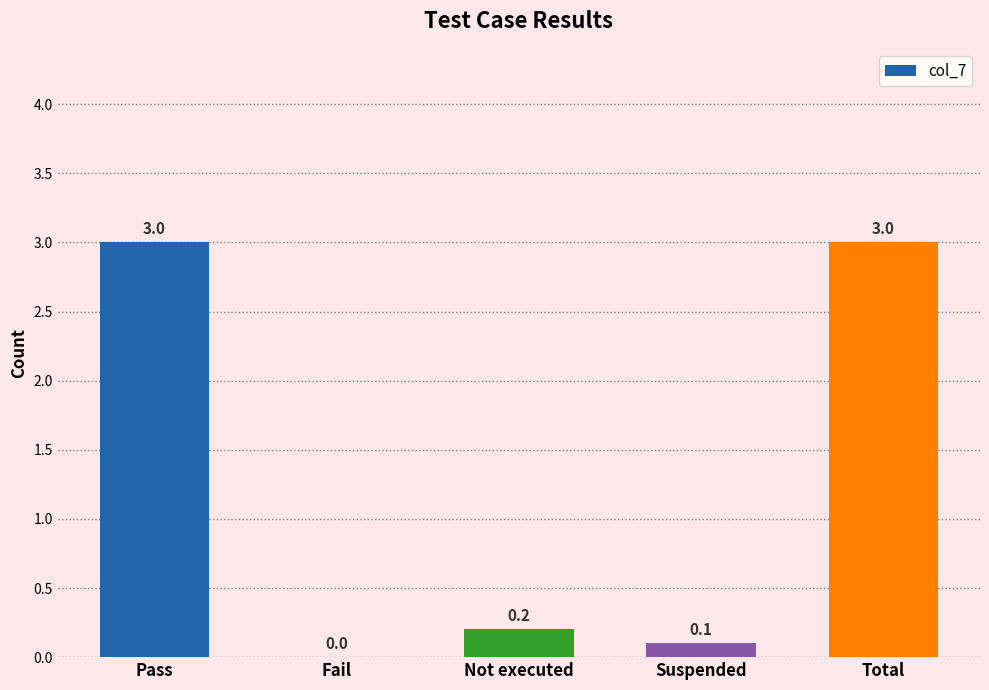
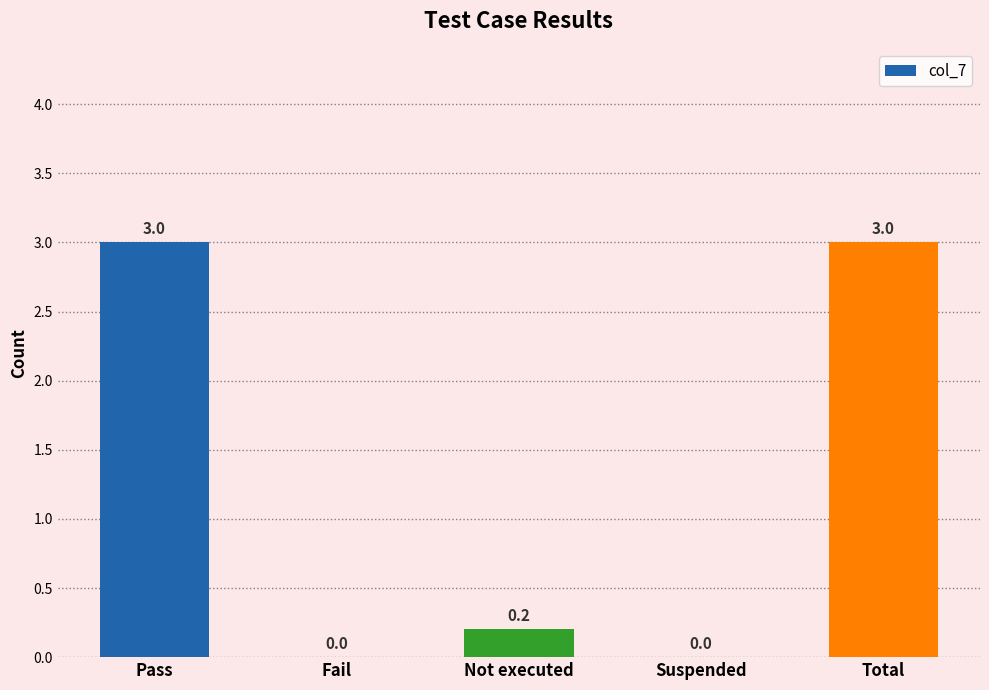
Suspended: 0.1 -> 0.0
